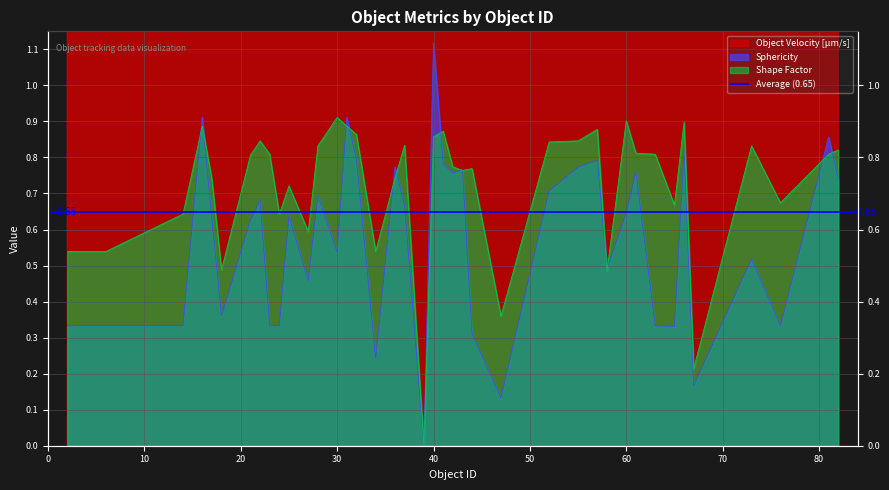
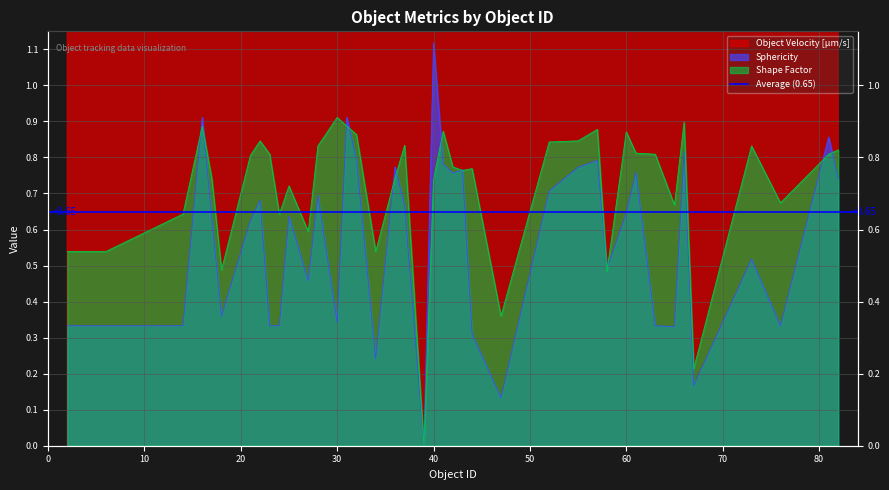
Sphericity, 30: 0.54 -> 0.34
Shape Factor, 40: 0.86 -> 0.74
Shape Factor, 60: 0.90 -> 0.87
